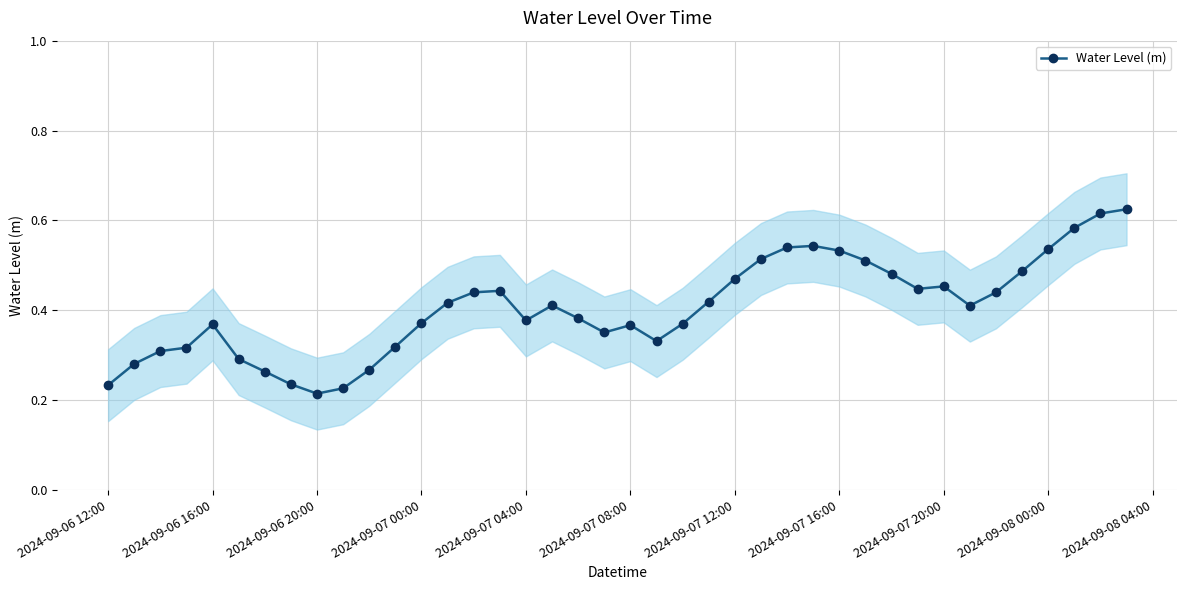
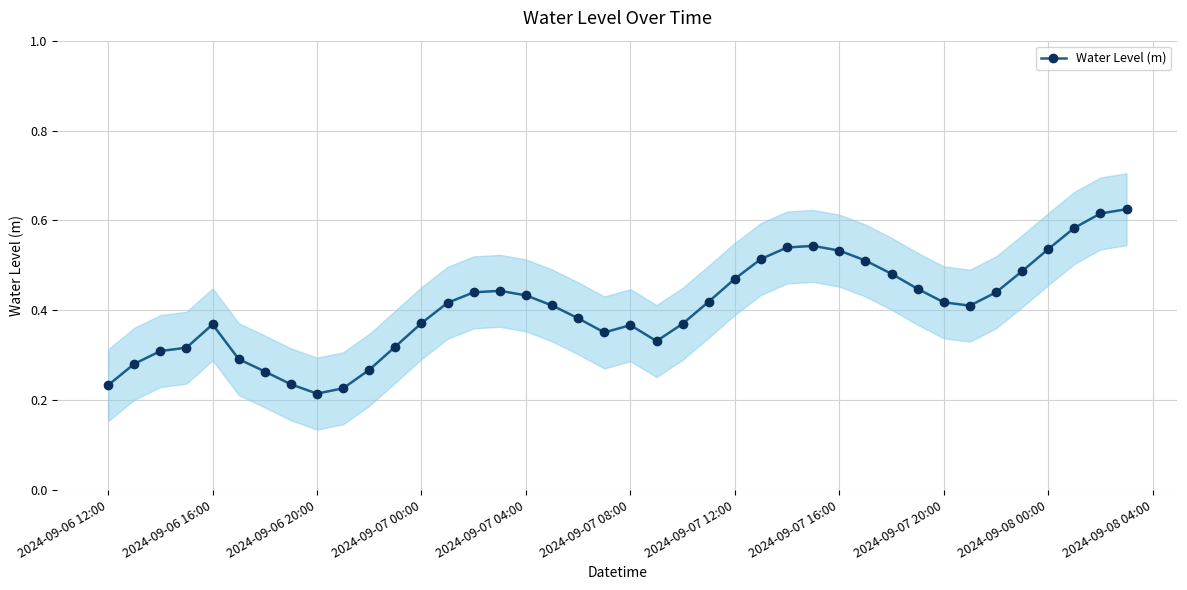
Water Level (m), 2024-09-07 04:00: 0.38 -> 0.43
Water Level (m), 2024-09-07 20:00: 0.45 -> 0.42
